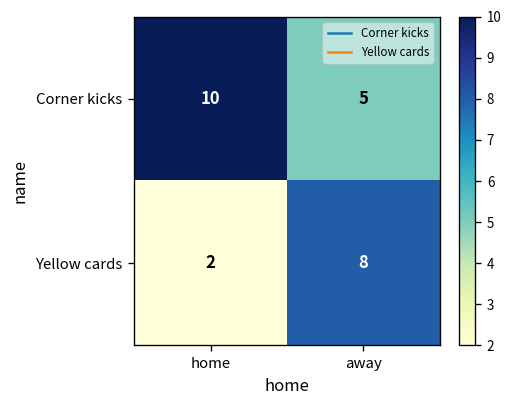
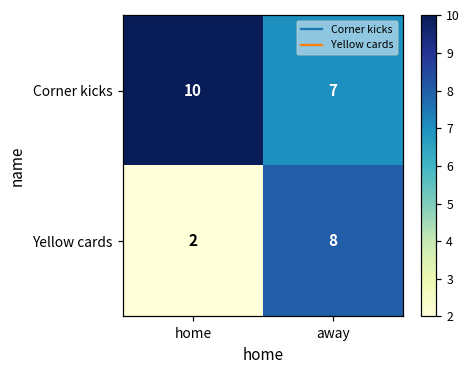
Corner kicks, away: 5 -> 7
